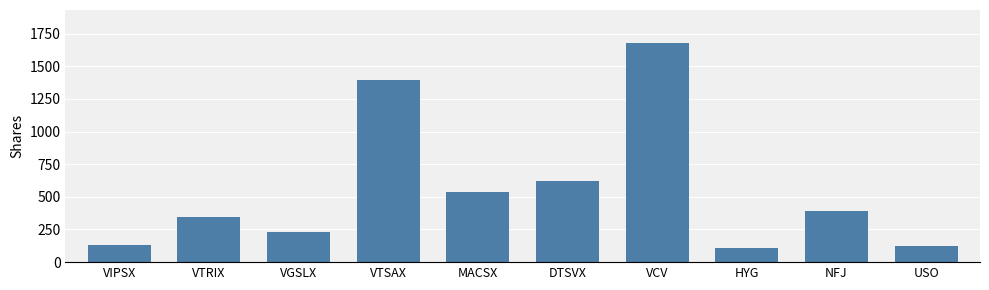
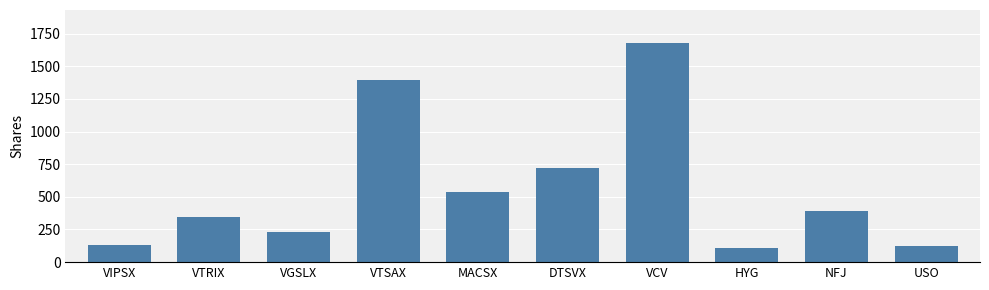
DTSVX: 620 -> 720
